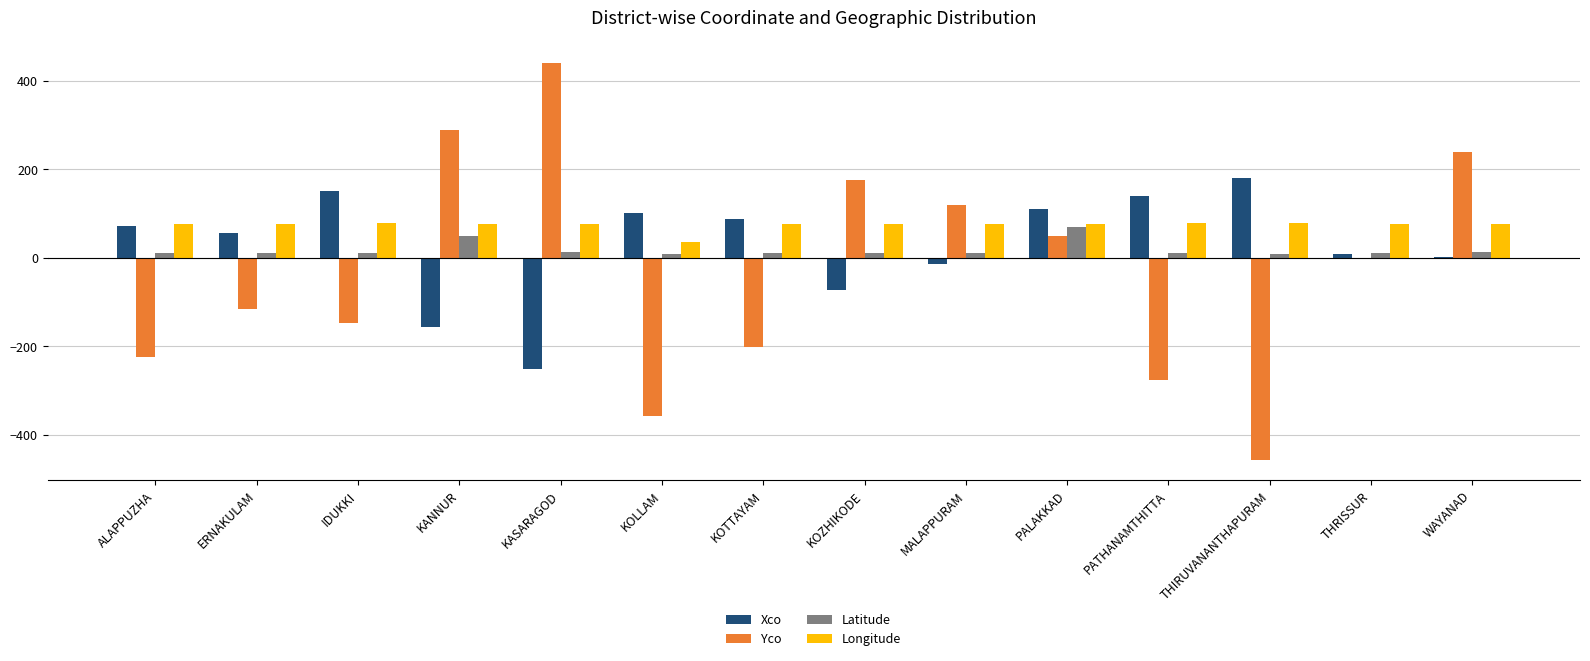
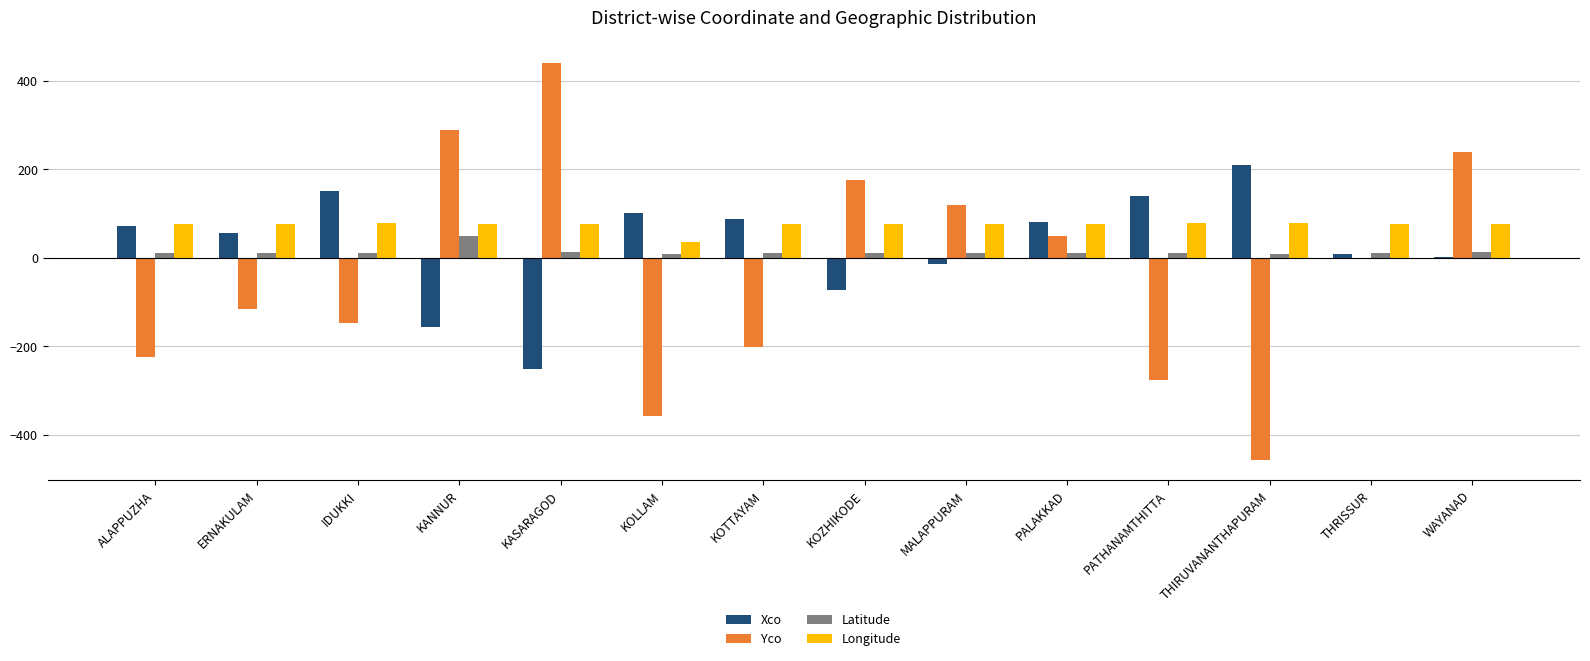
Xco, PALAKKAD: 110 -> 80
Latitude, PALAKKAD: 70 -> 10
Xco, THIRUVANANTHAPURAM: 180 -> 210
